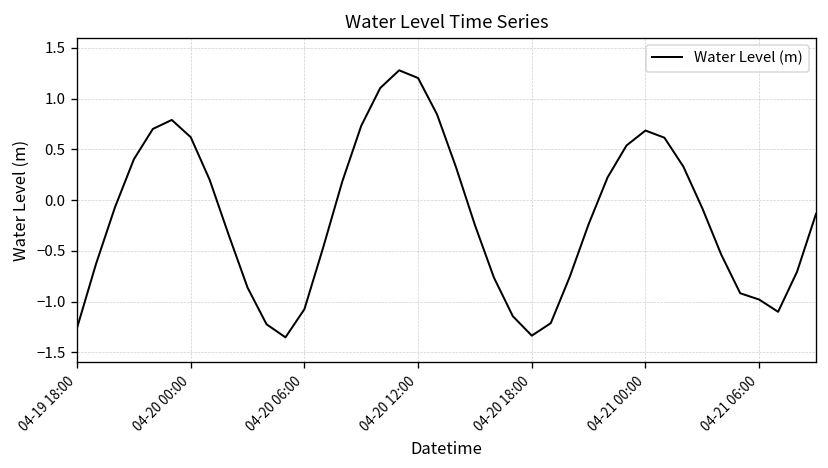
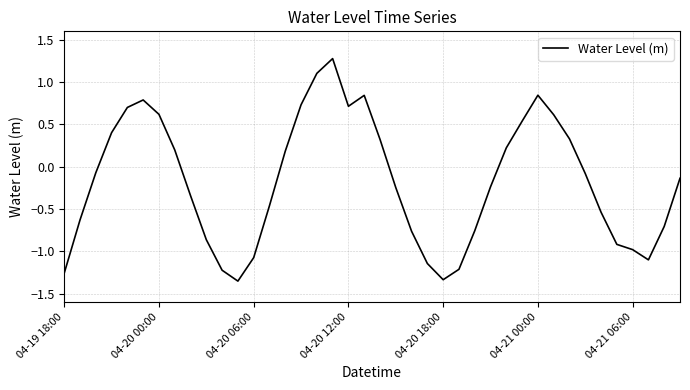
04-20 12:00: 1.2 -> 0.7
04-21 00:00: 0.7 -> 0.8
